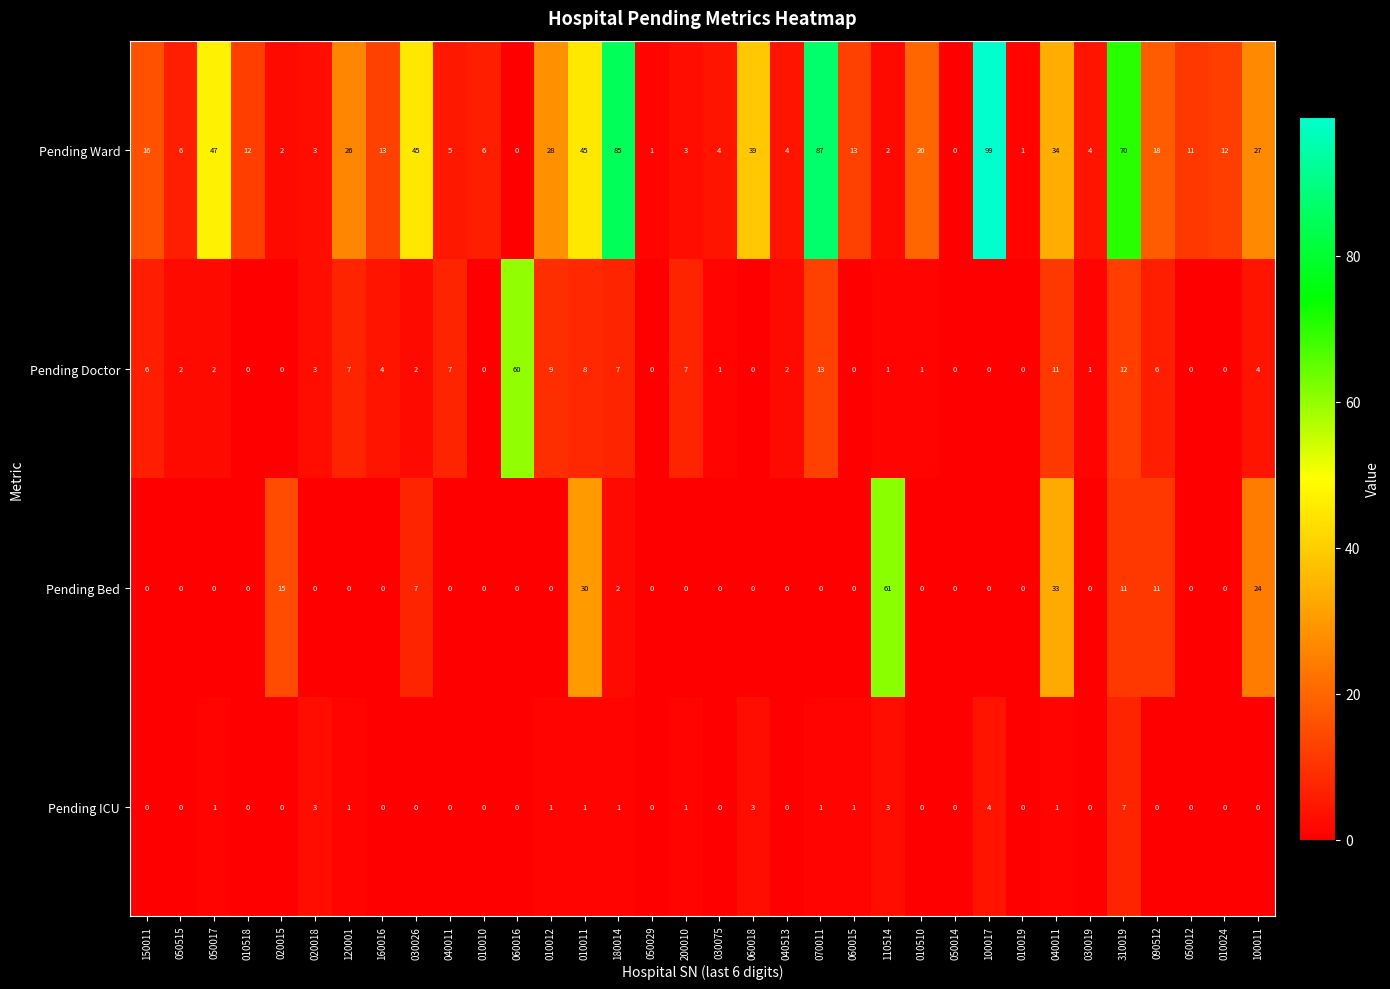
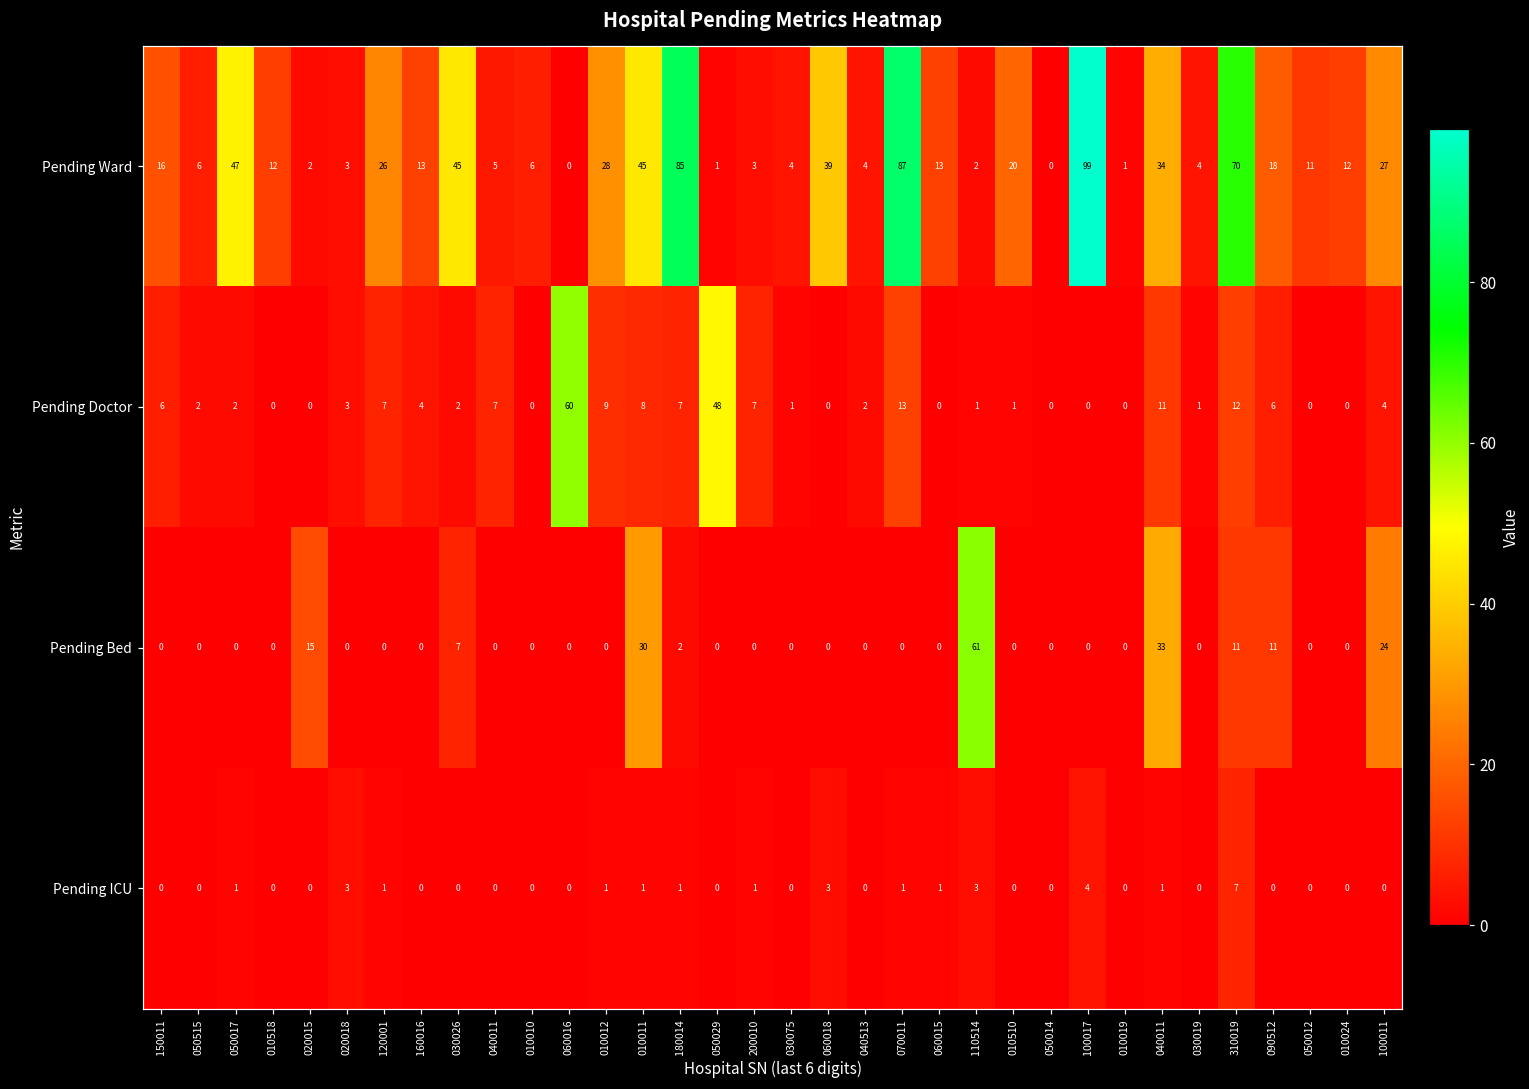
Pending Doctor, 050029: 0 -> 48
